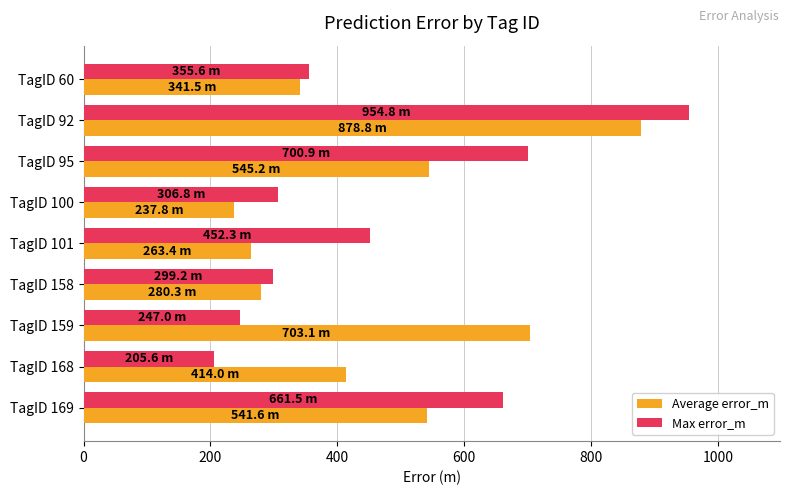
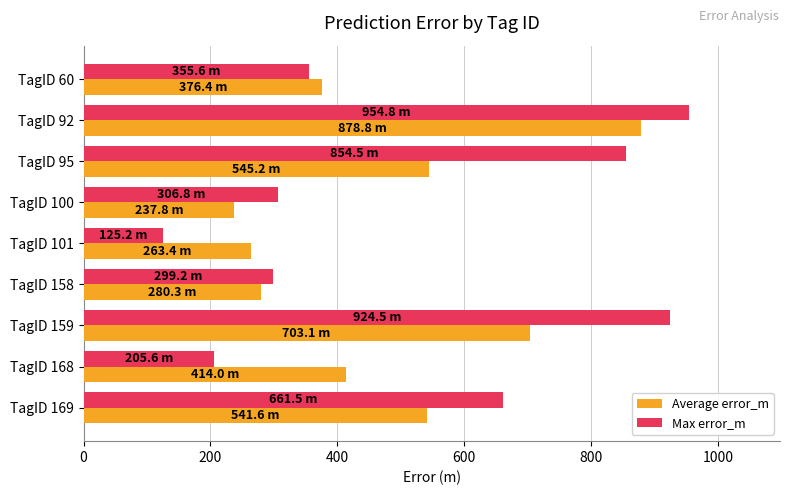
Average error_m, TagID 60: 341.5 -> 376.4
Max error_m, TagID 95: 700.9 -> 854.5
Max error_m, TagID 101: 452.3 -> 125.2
Max error_m, TagID 159: 247.0 -> 924.5
